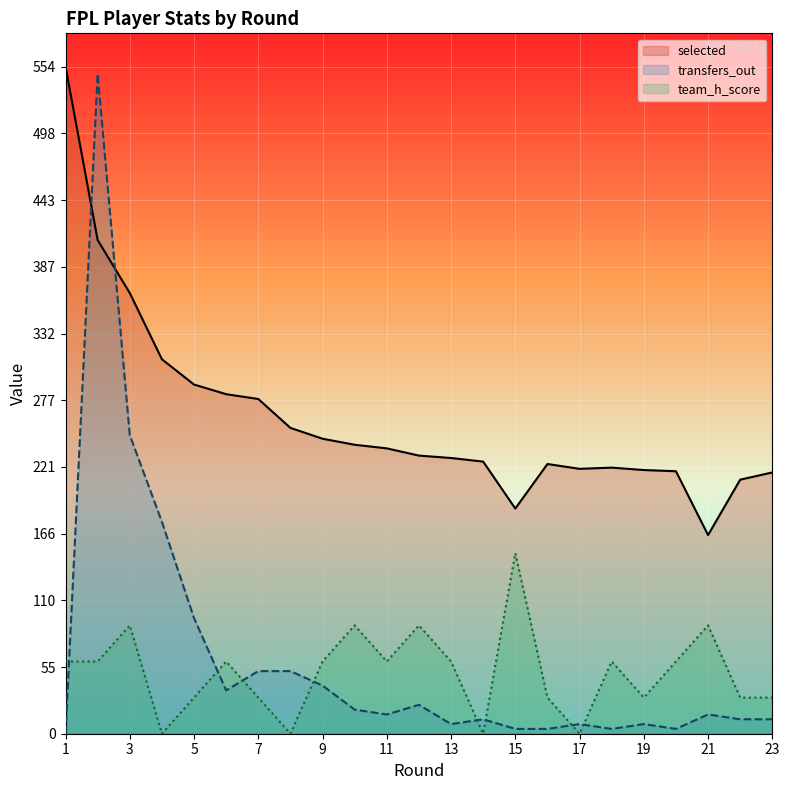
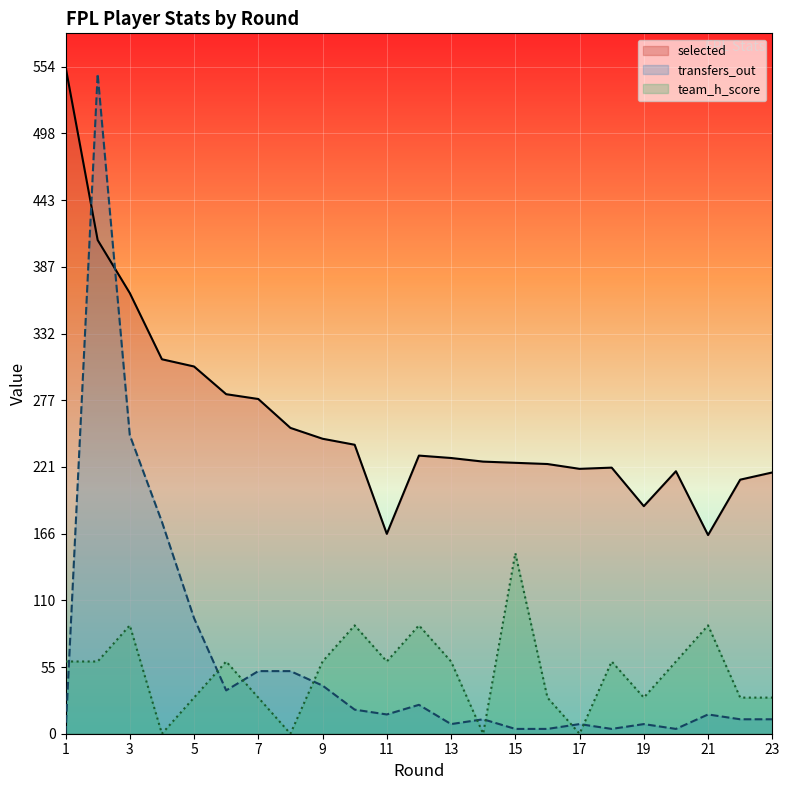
selected, 5: 290 -> 305
selected, 11: 237 -> 166
selected, 15: 187 -> 225
selected, 19: 219 -> 189
